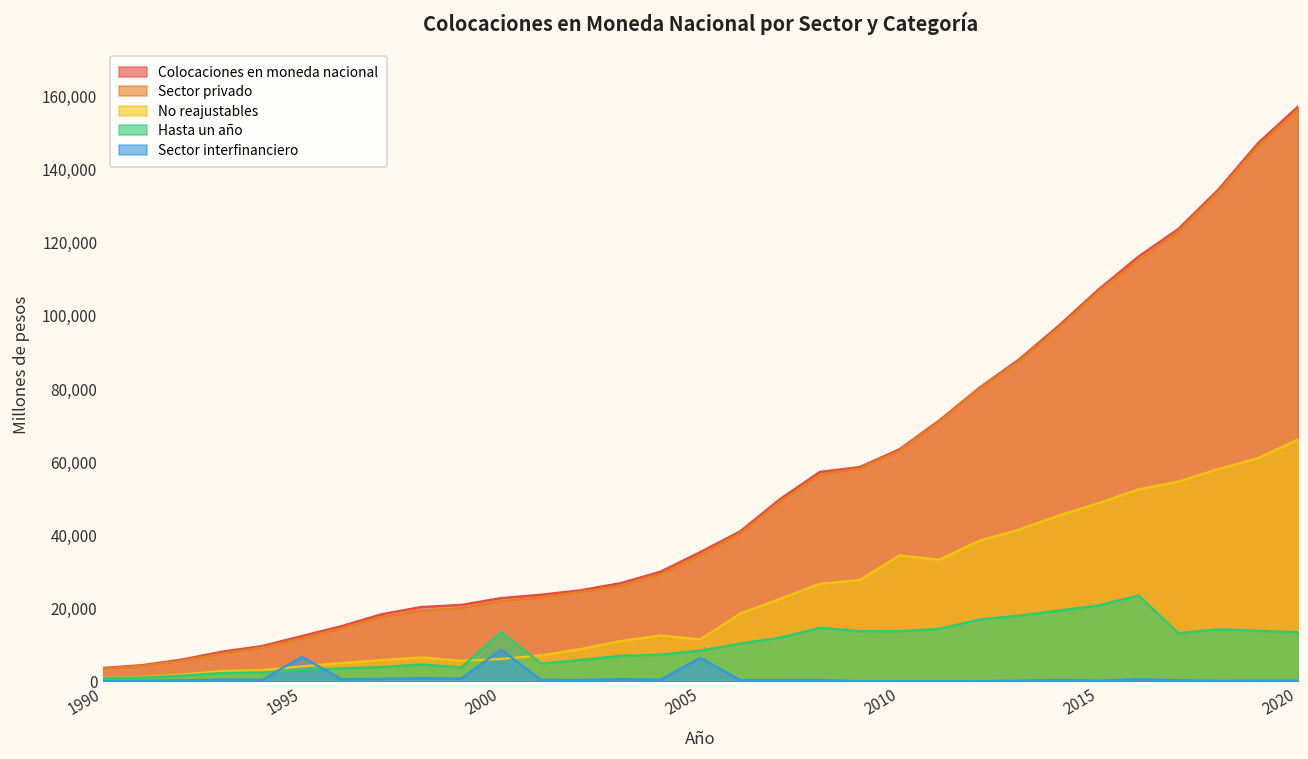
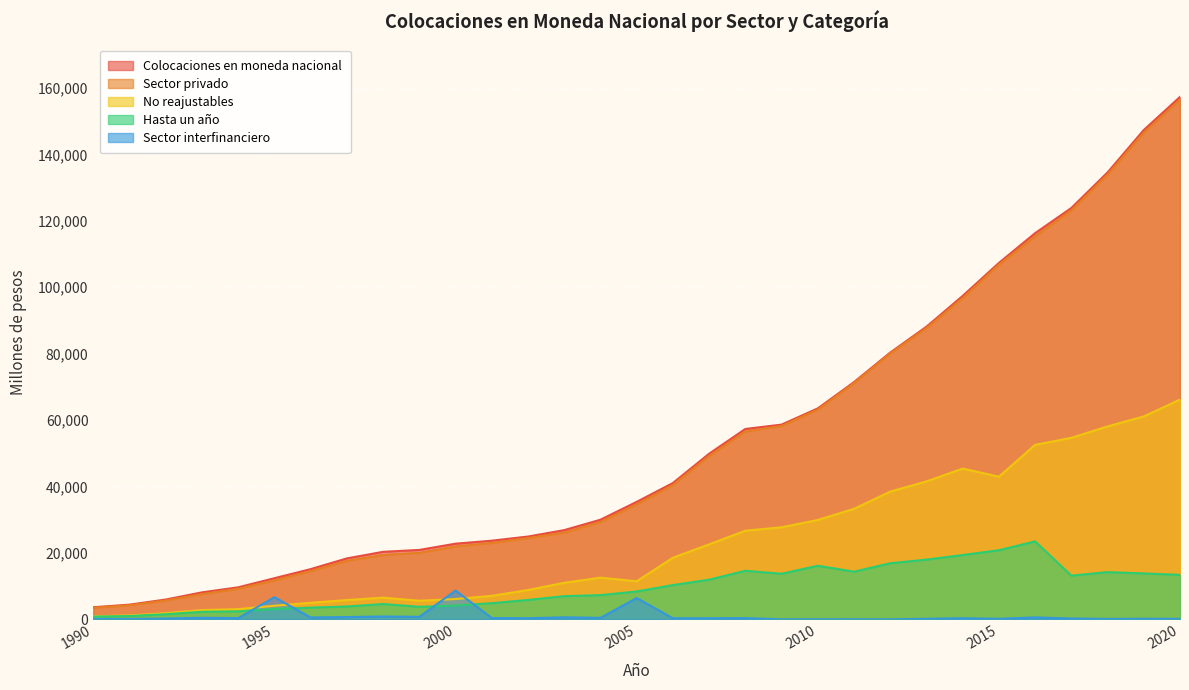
Hasta un año, 2000: 14,000 -> 4,000
No reajustables, 2010: 34,000 -> 30,000
Hasta un año, 2010: 14,000 -> 16,000
No reajustables, 2015: 49,000 -> 43,000
